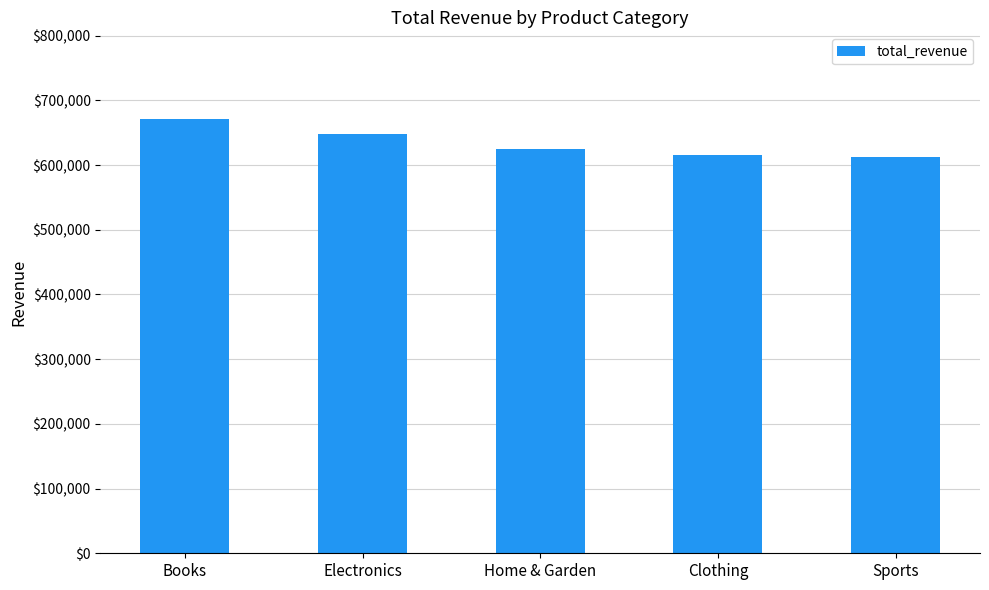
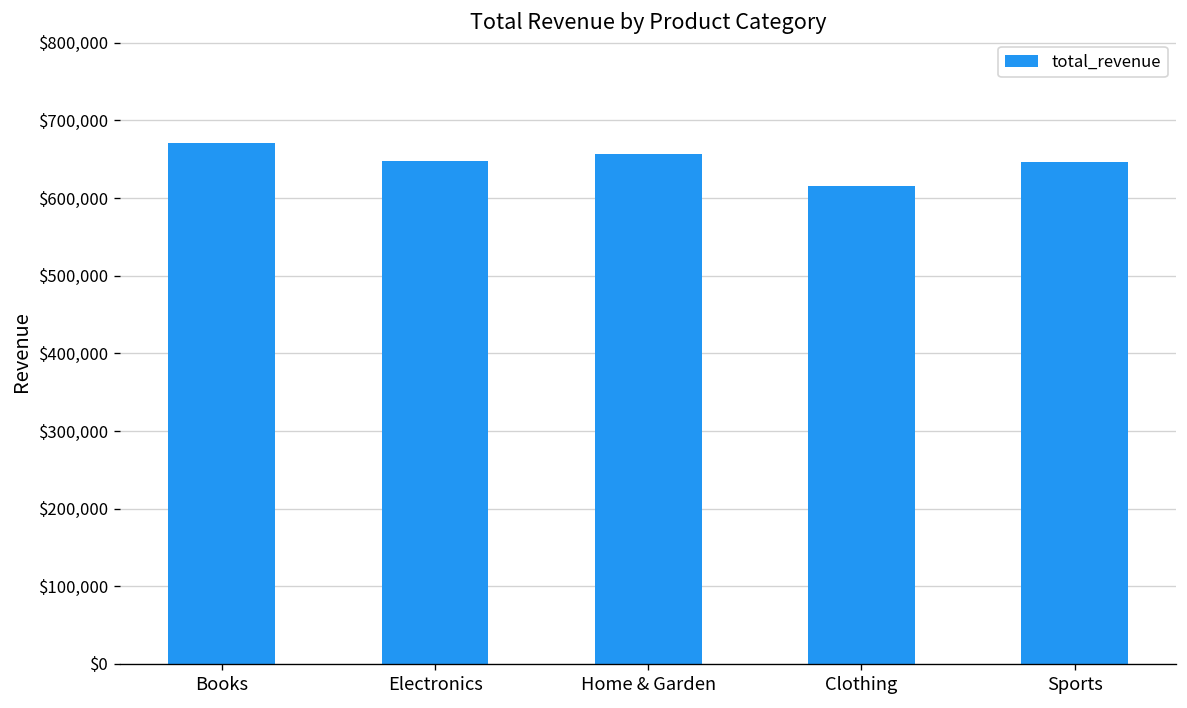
Home & Garden: $630,000 -> $660,000
Sports: $610,000 -> $650,000
